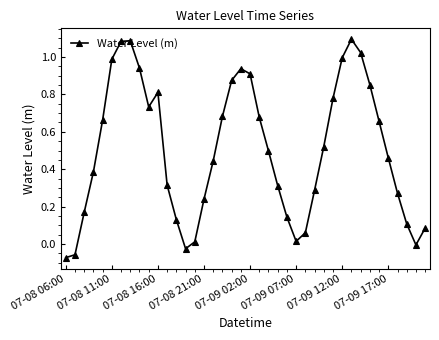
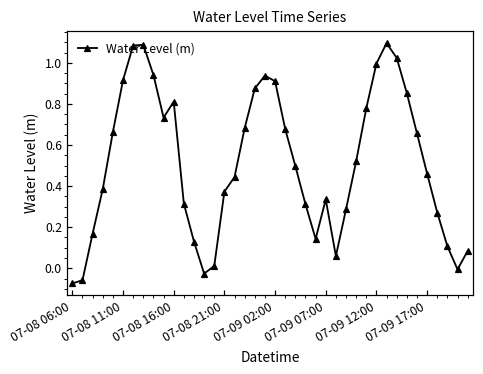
07-08 11:00: 0.99 -> 0.92
07-08 21:00: 0.24 -> 0.37
07-09 07:00: 0.01 -> 0.33
